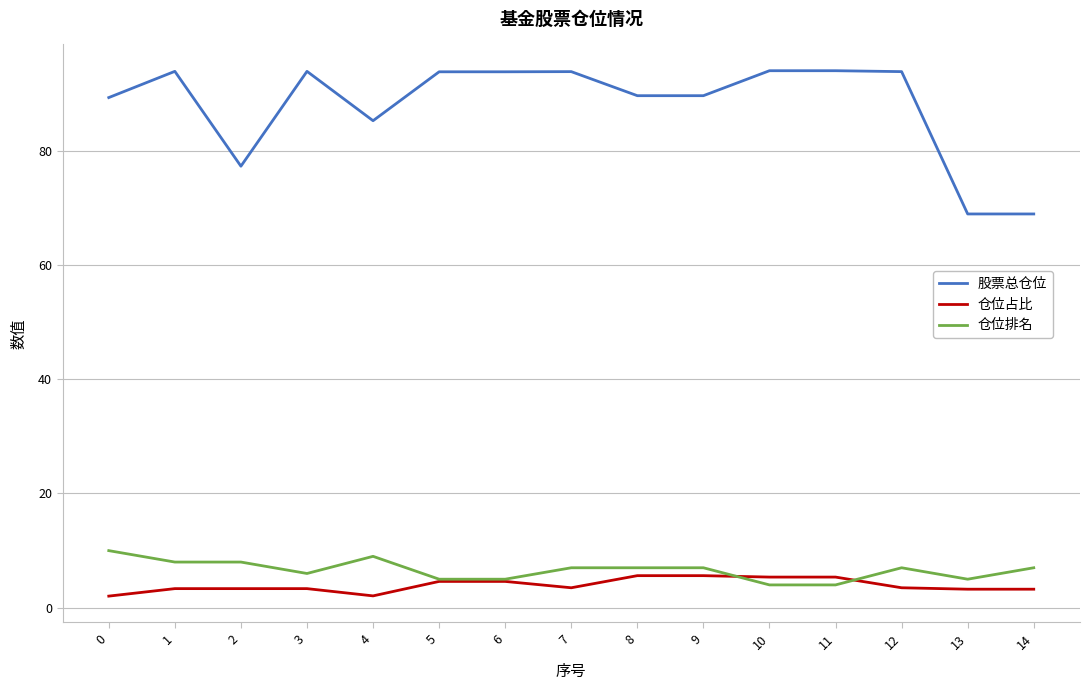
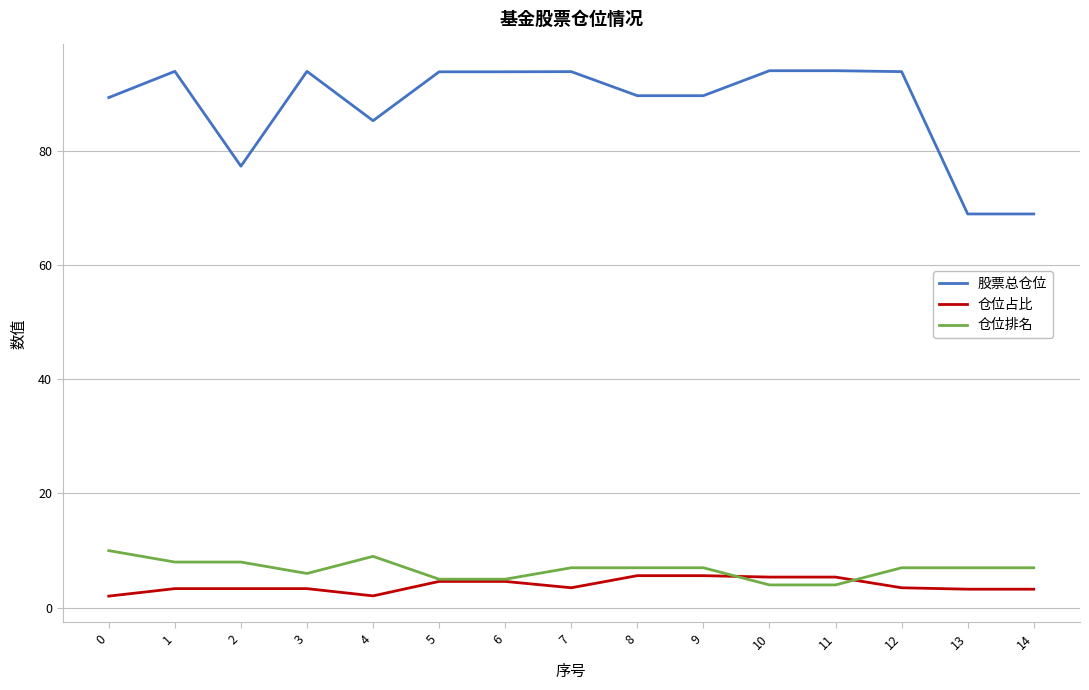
仓位排名, 13: 5 -> 7
